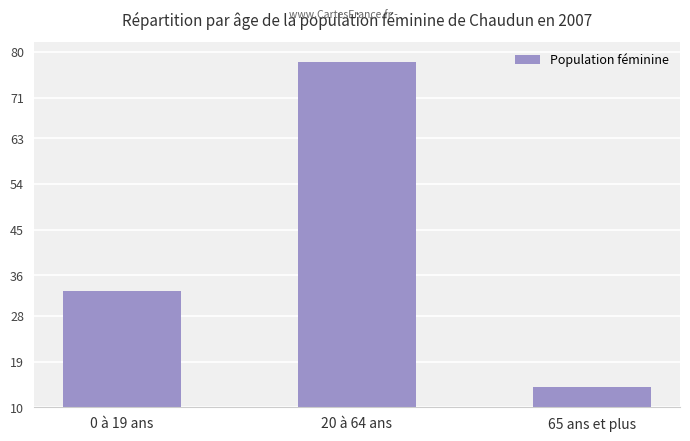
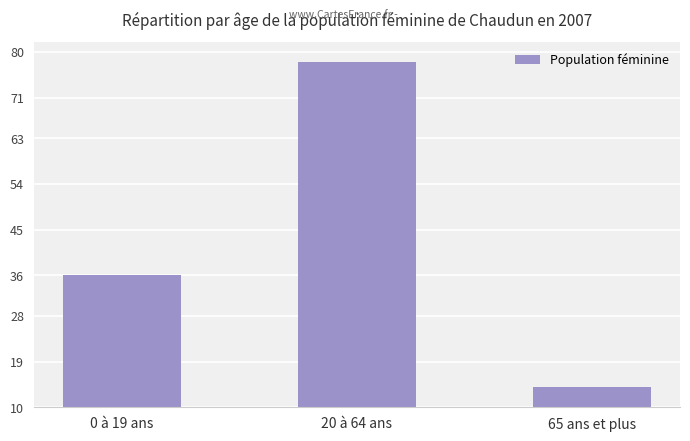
0 à 19 ans: 33 -> 36
